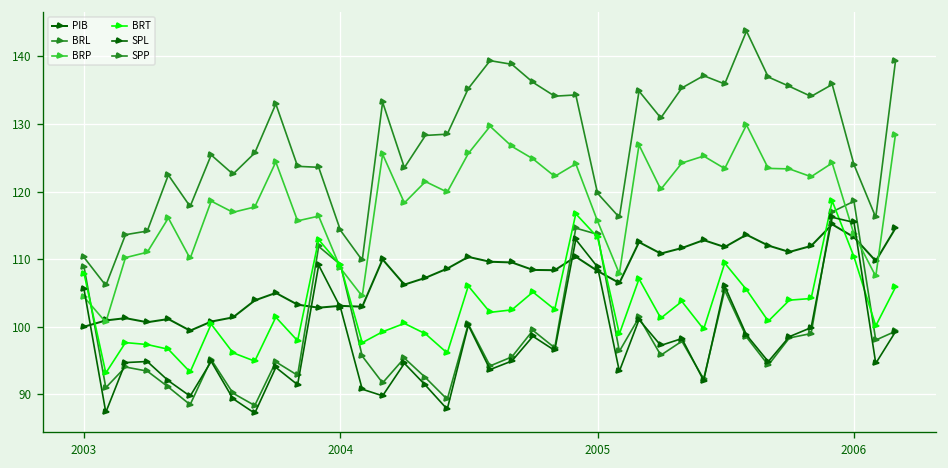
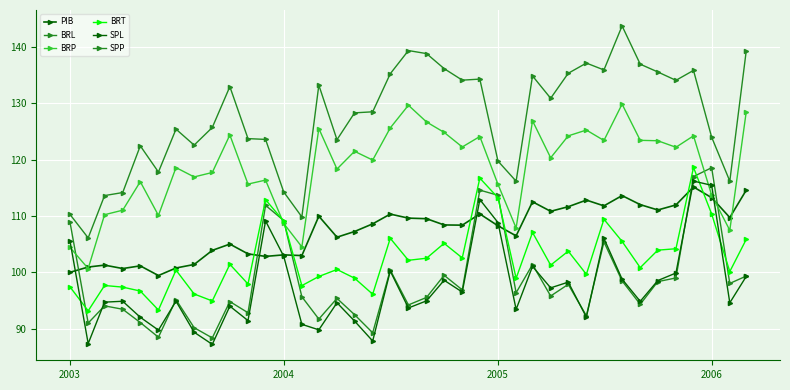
BRT, 2003: 108 -> 97
